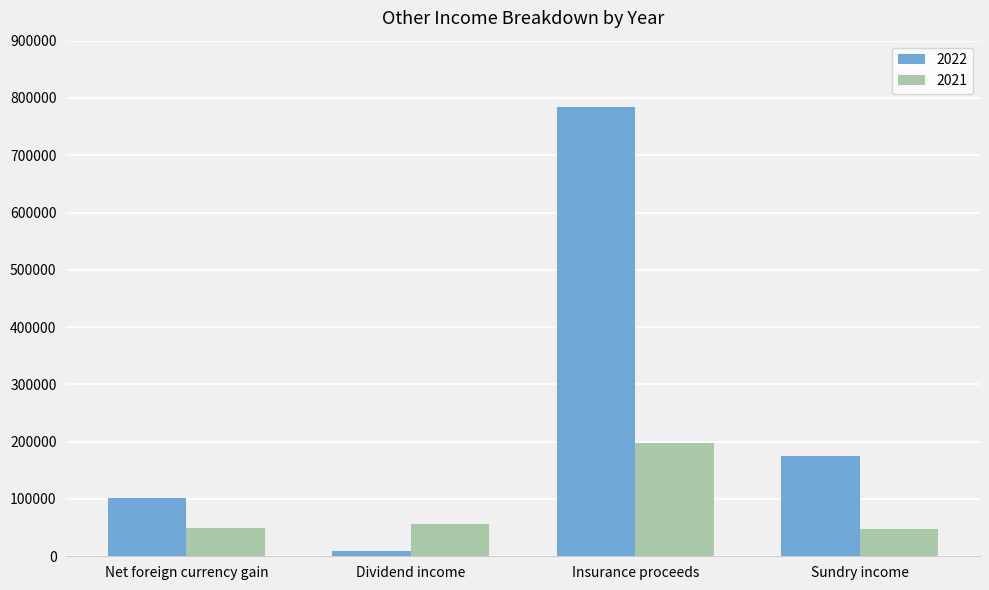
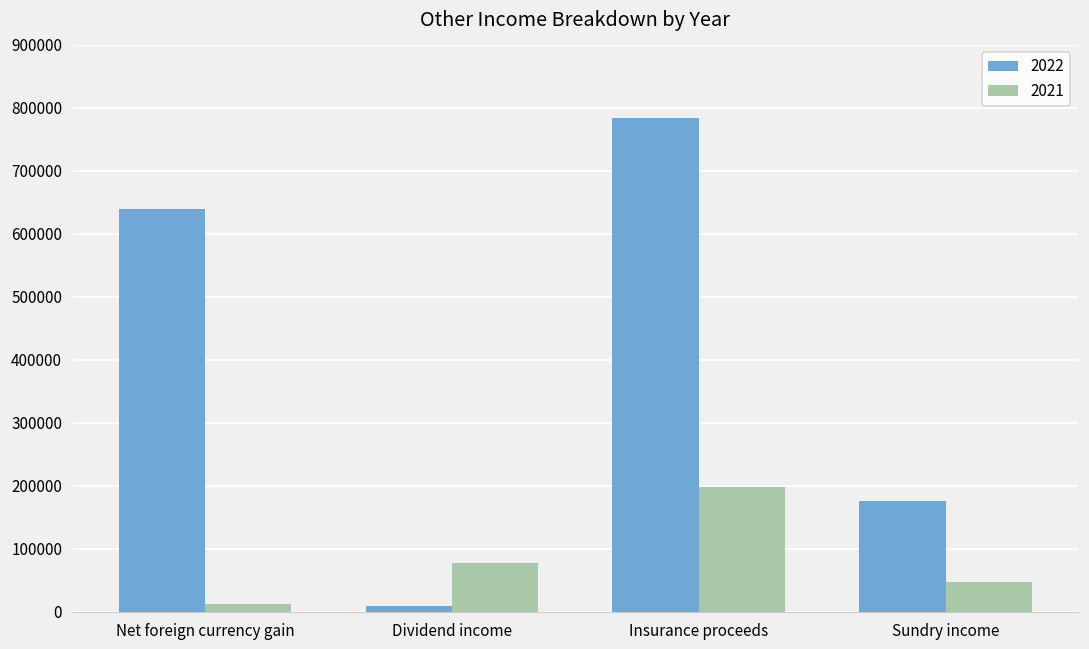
2022, Net foreign currency gain: 100000 -> 640000
2021, Net foreign currency gain: 50000 -> 10000
2021, Dividend income: 60000 -> 80000
